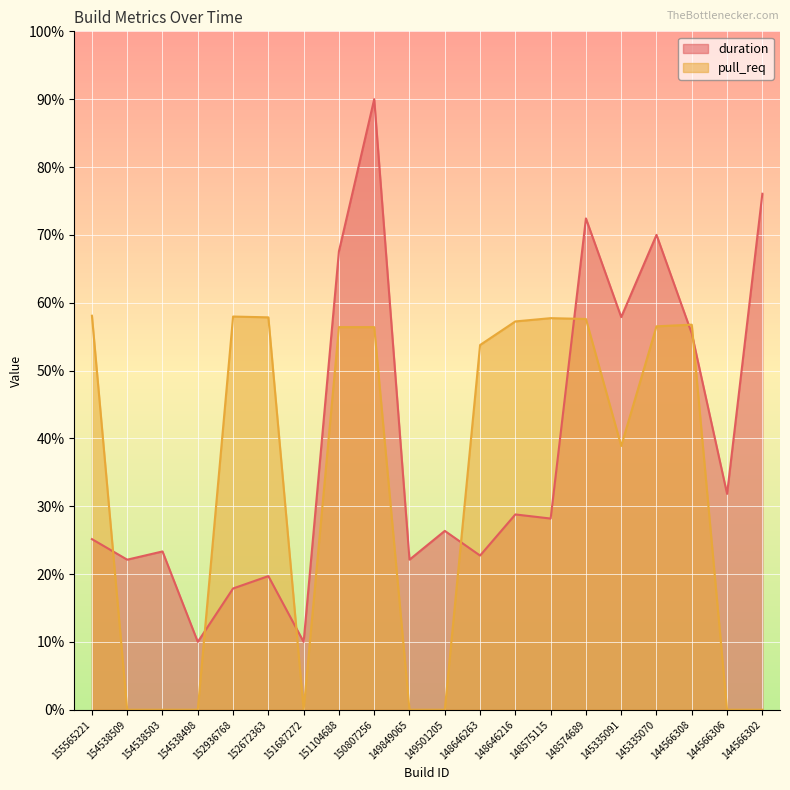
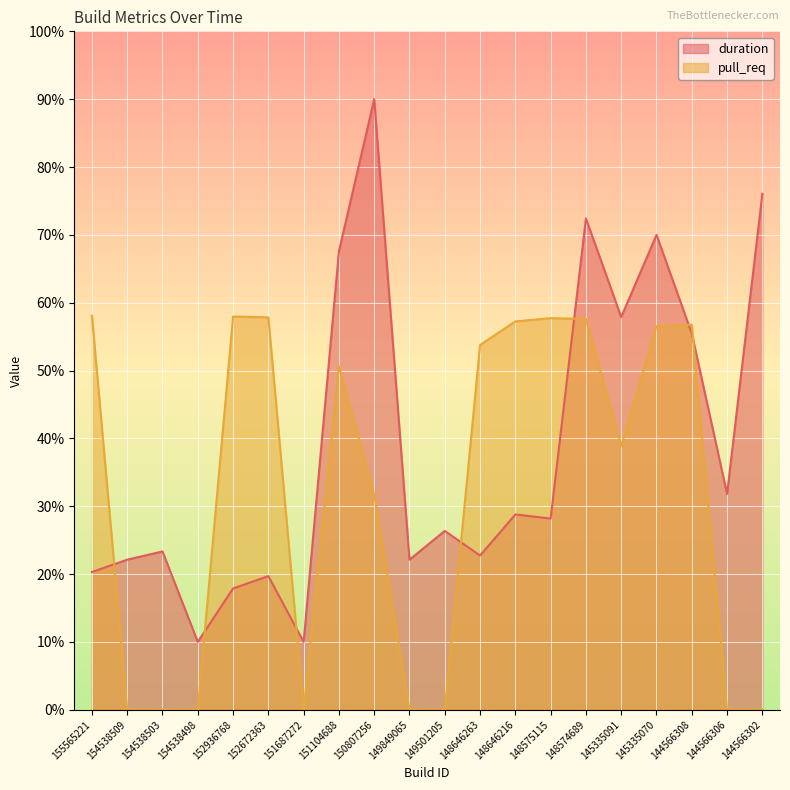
duration, 155565221: 25% -> 20%
pull_req, 151104688: 56% -> 51%
pull_req, 150807256: 56% -> 32%
